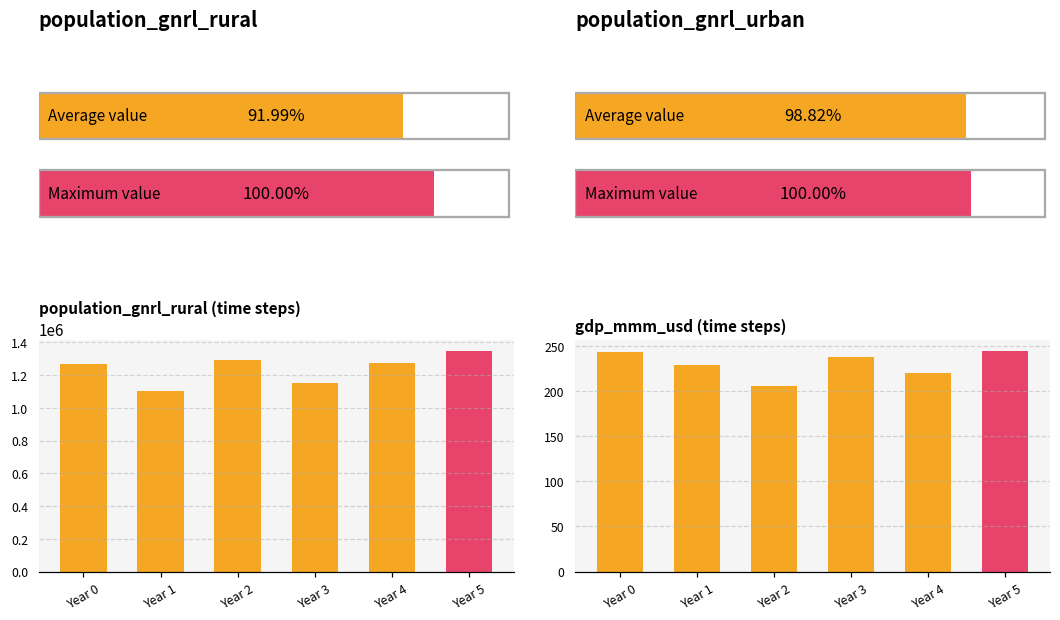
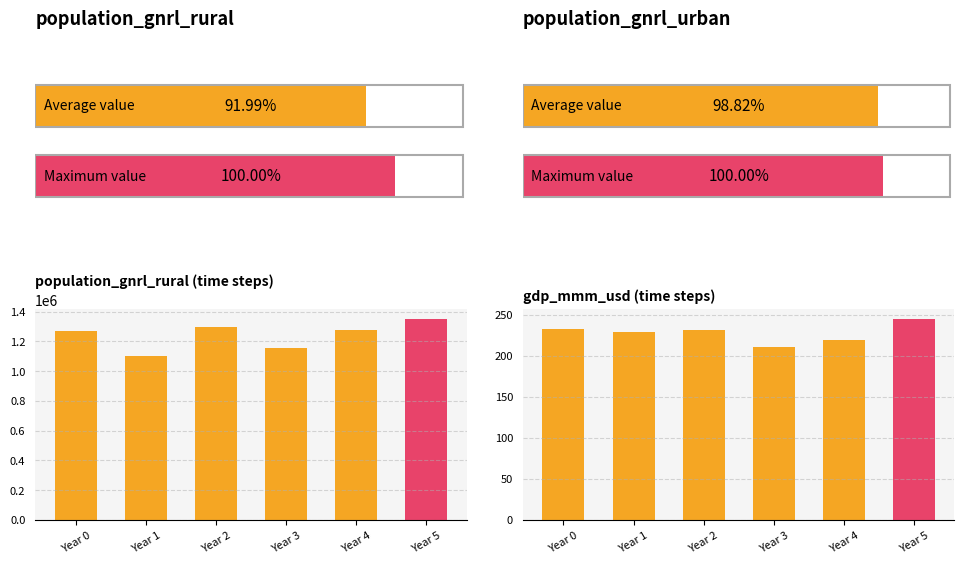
gdp_mmm_usd (time steps), Year 0: 240 -> 230
gdp_mmm_usd (time steps), Year 2: 210 -> 230
gdp_mmm_usd (time steps), Year 3: 240 -> 210
